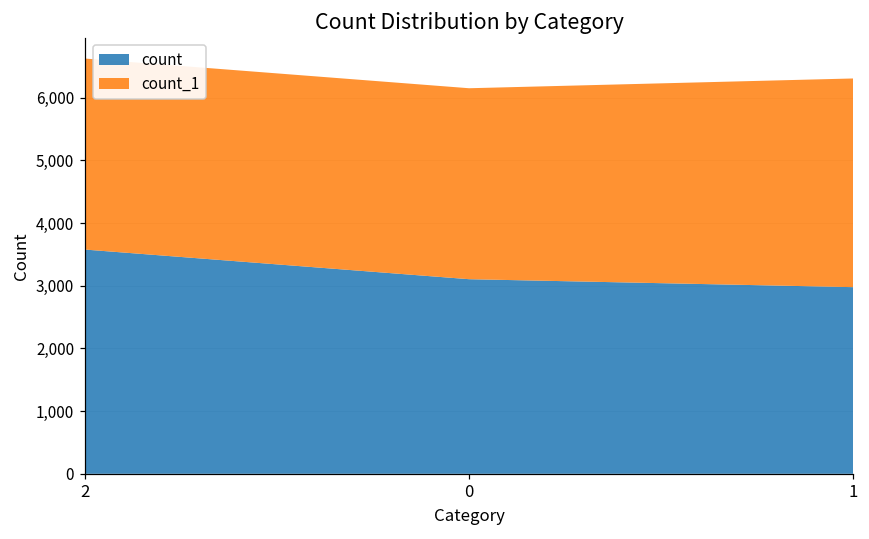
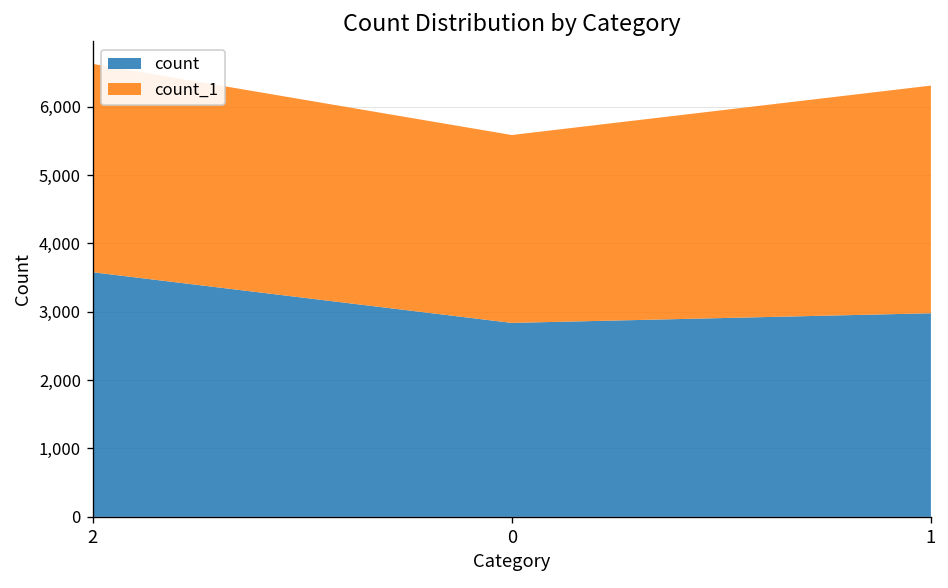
count, 0: 3,100 -> 2,800
count_1, 0: 3,000 -> 2,700
